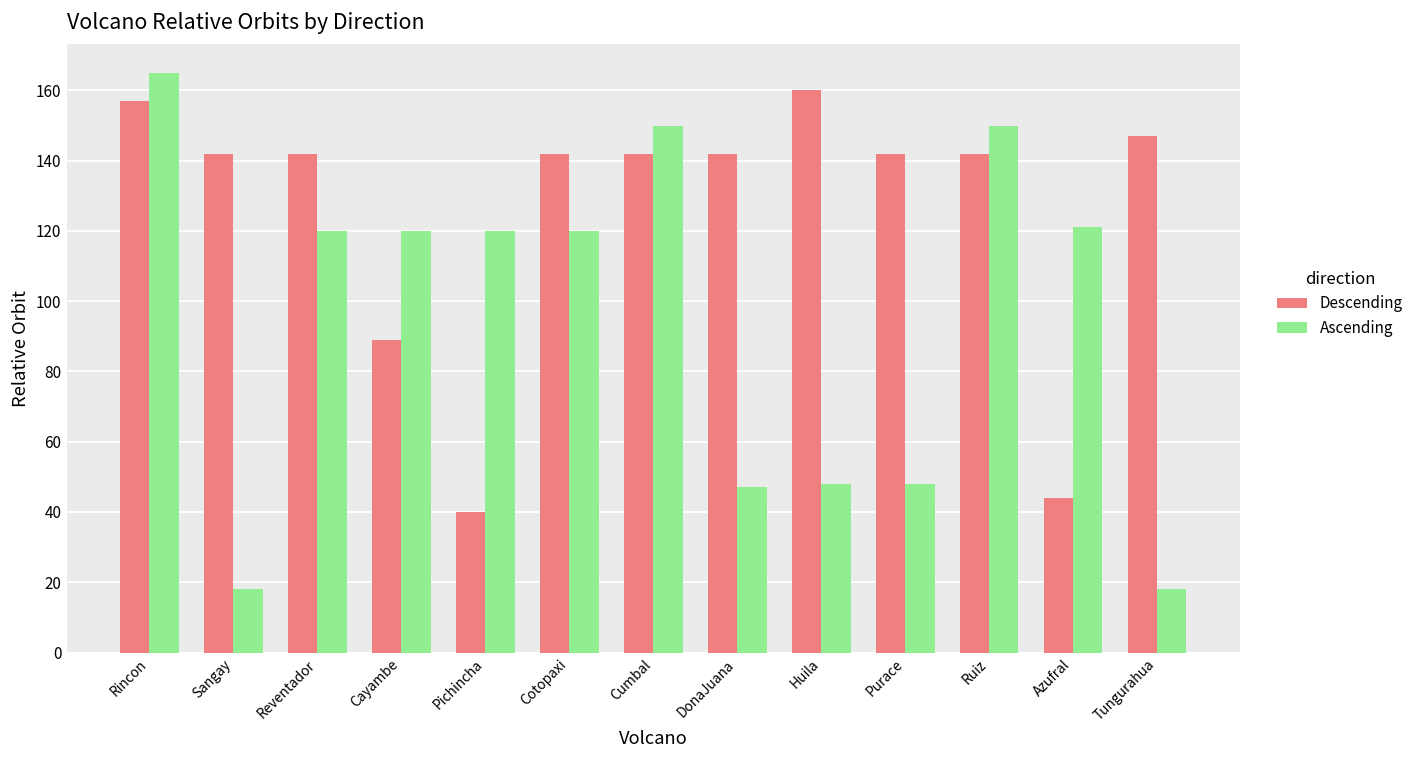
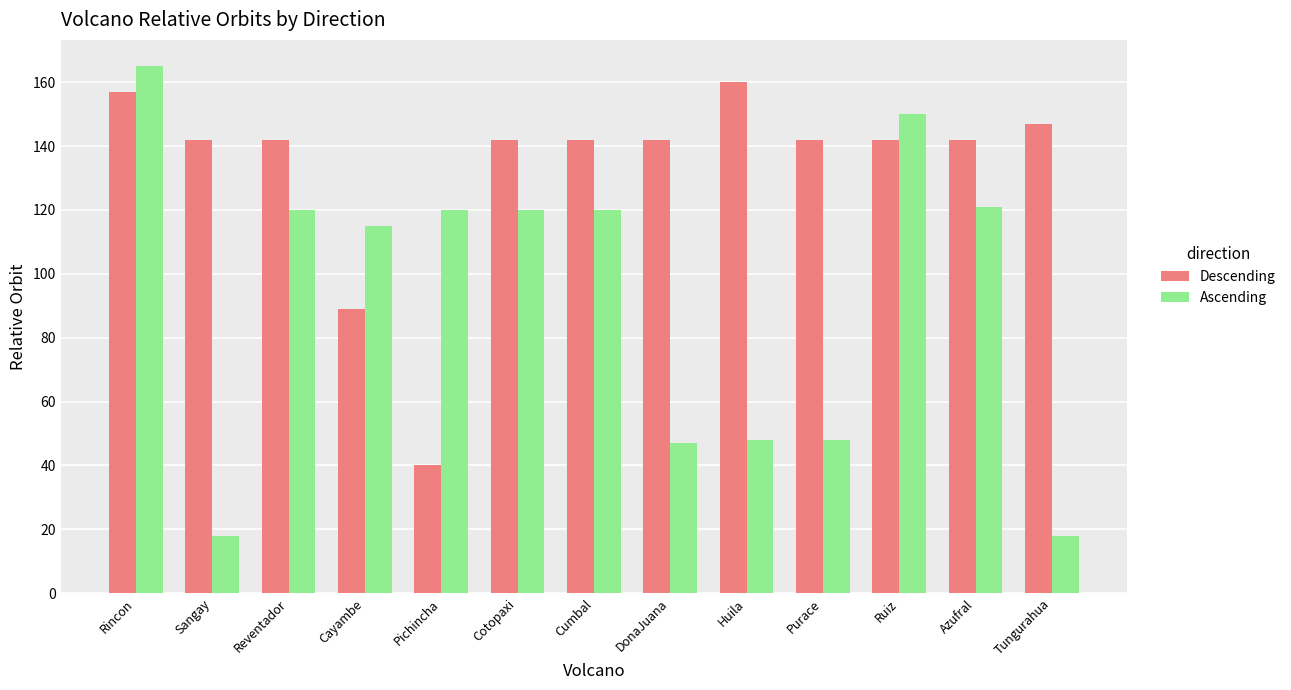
Ascending, Cayambe: 120 -> 115
Ascending, Cumbal: 150 -> 120
Descending, Azufral: 44 -> 142
